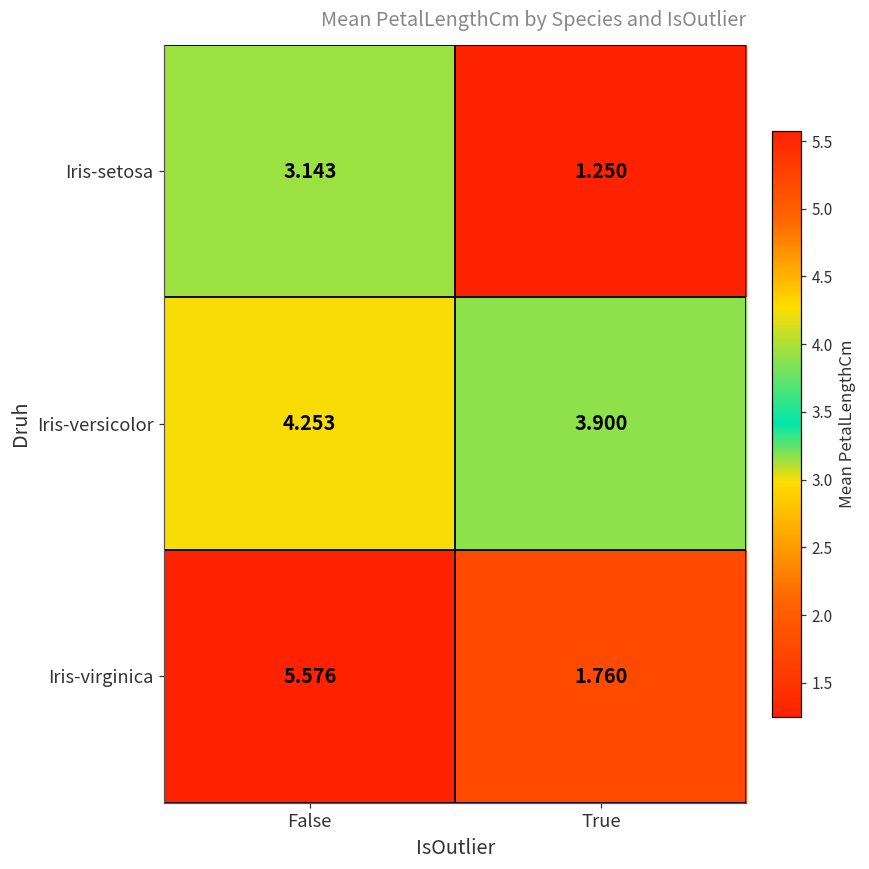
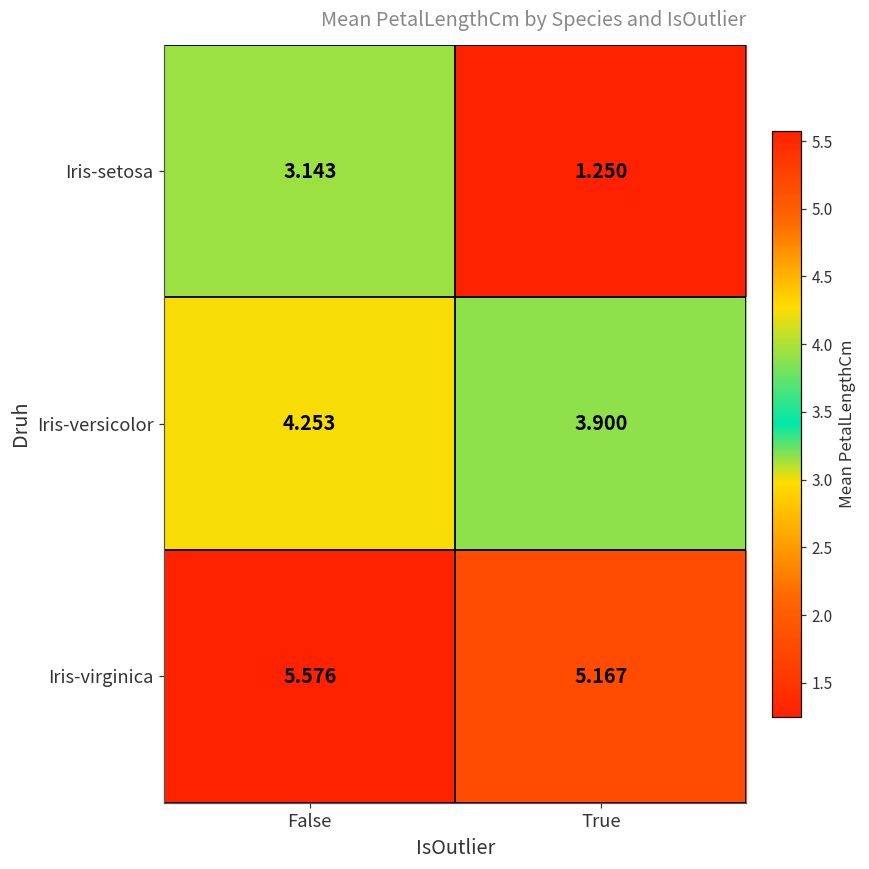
Iris-virginica, True: 1.760 -> 5.167
